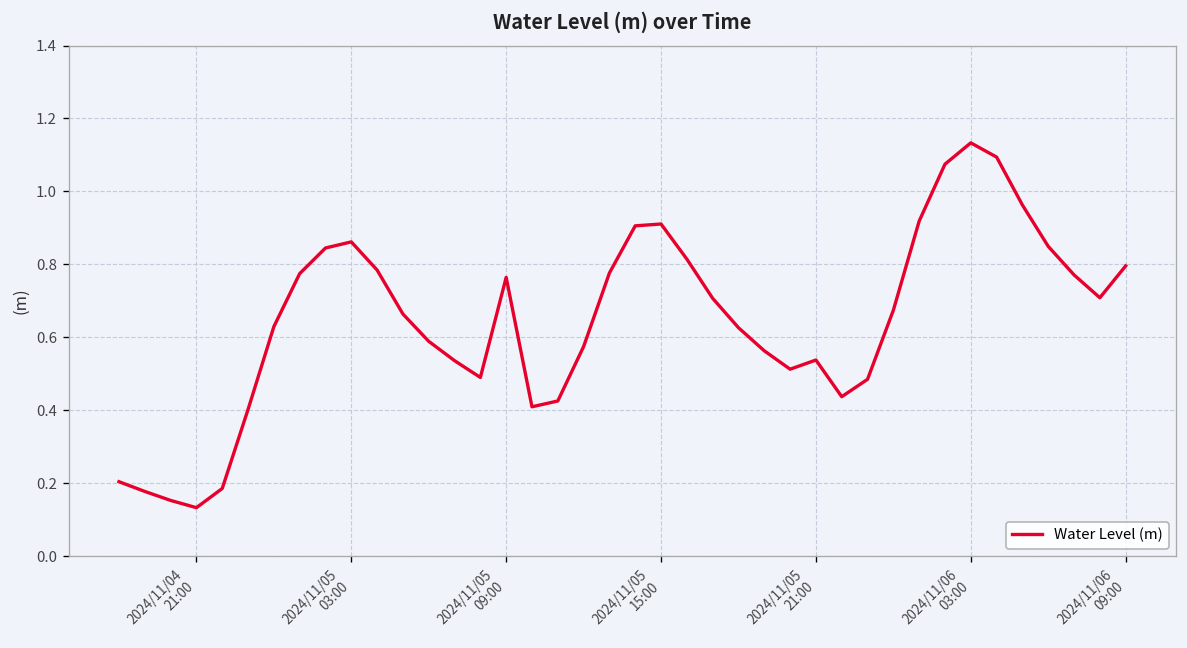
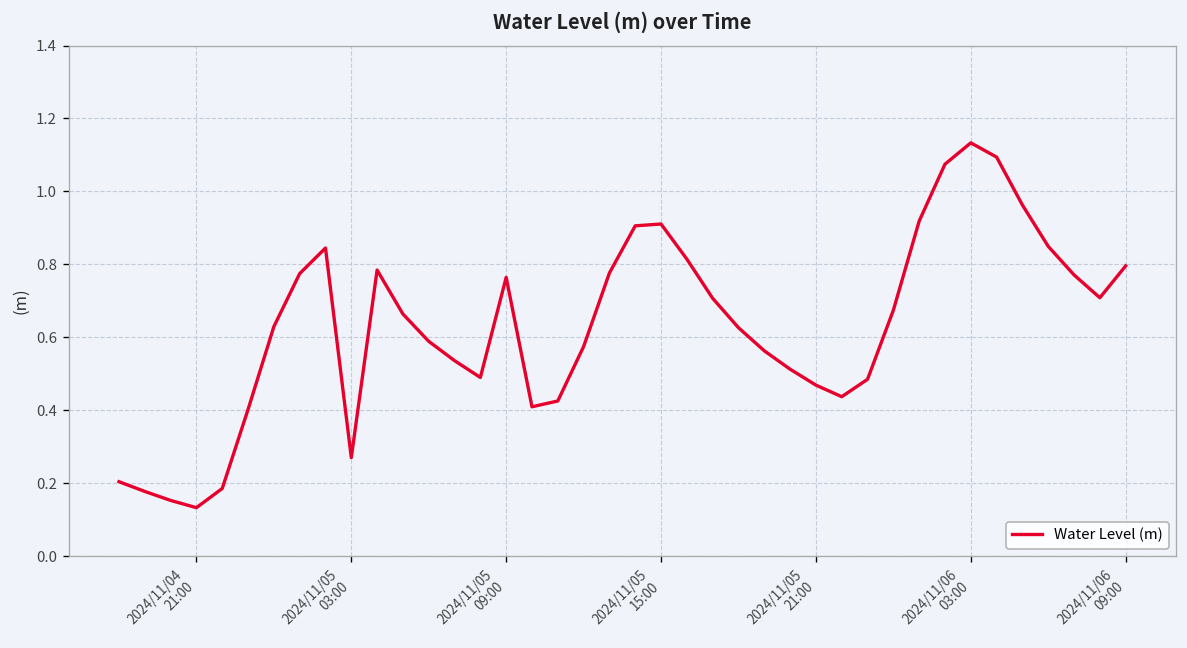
2024/11/05 03:00: 0.86 -> 0.27
2024/11/05 21:00: 0.54 -> 0.47
